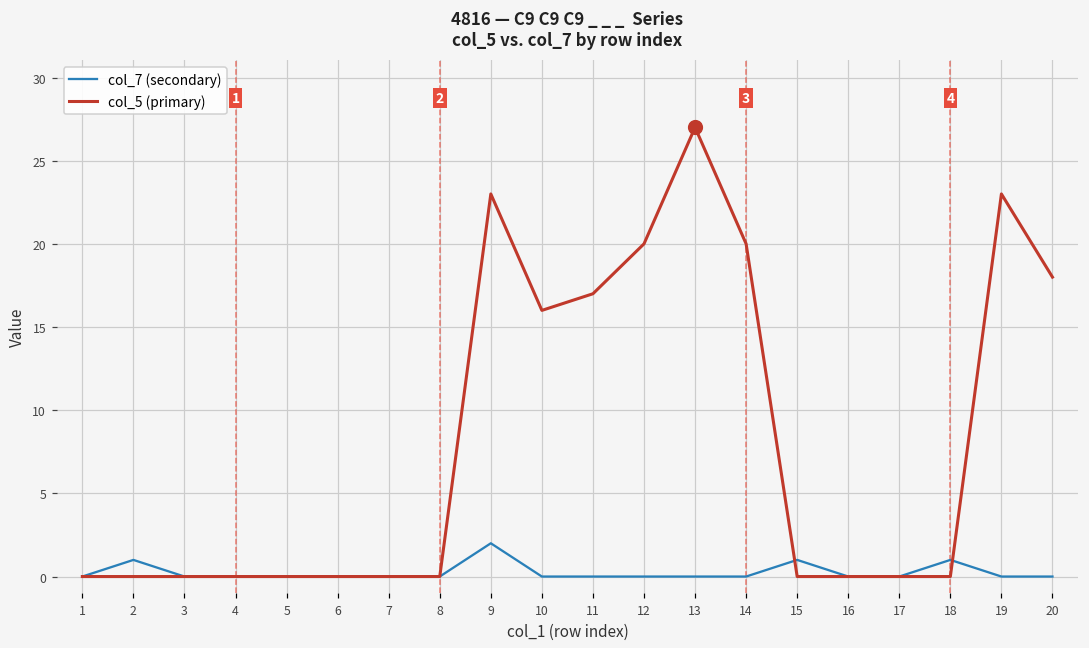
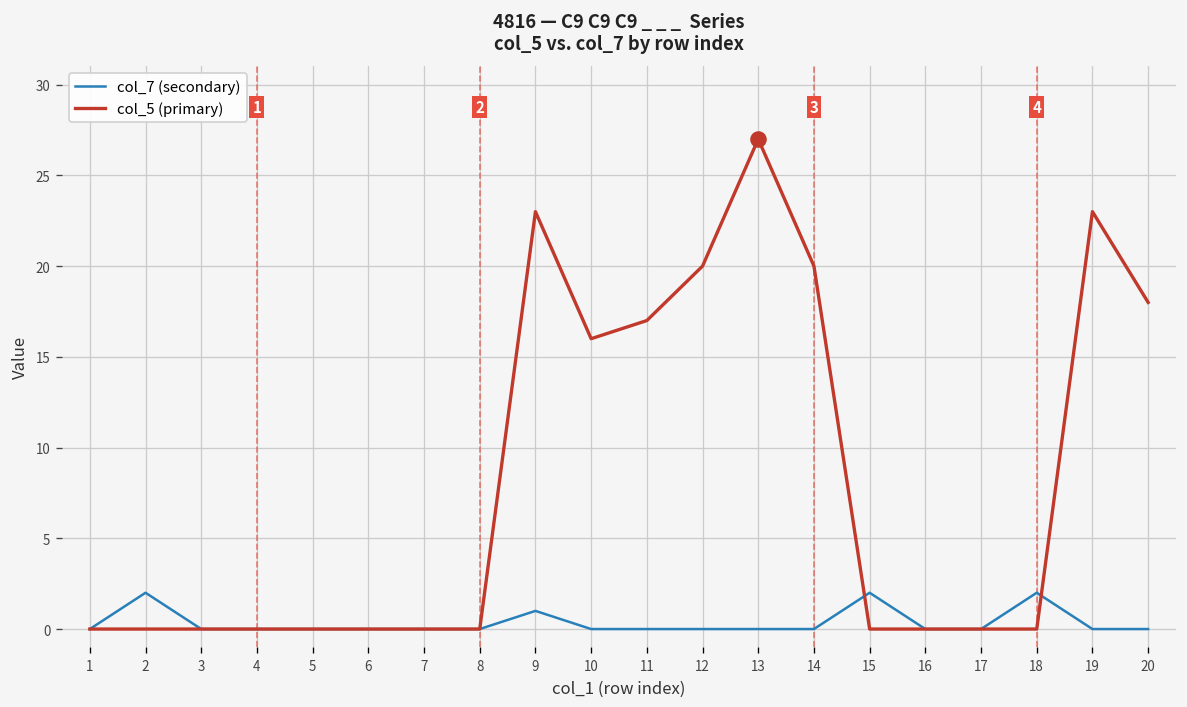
col_7 (secondary), 2: 1 -> 2
col_7 (secondary), 9: 2 -> 1
col_7 (secondary), 15: 1 -> 2
col_7 (secondary), 18: 1 -> 2
